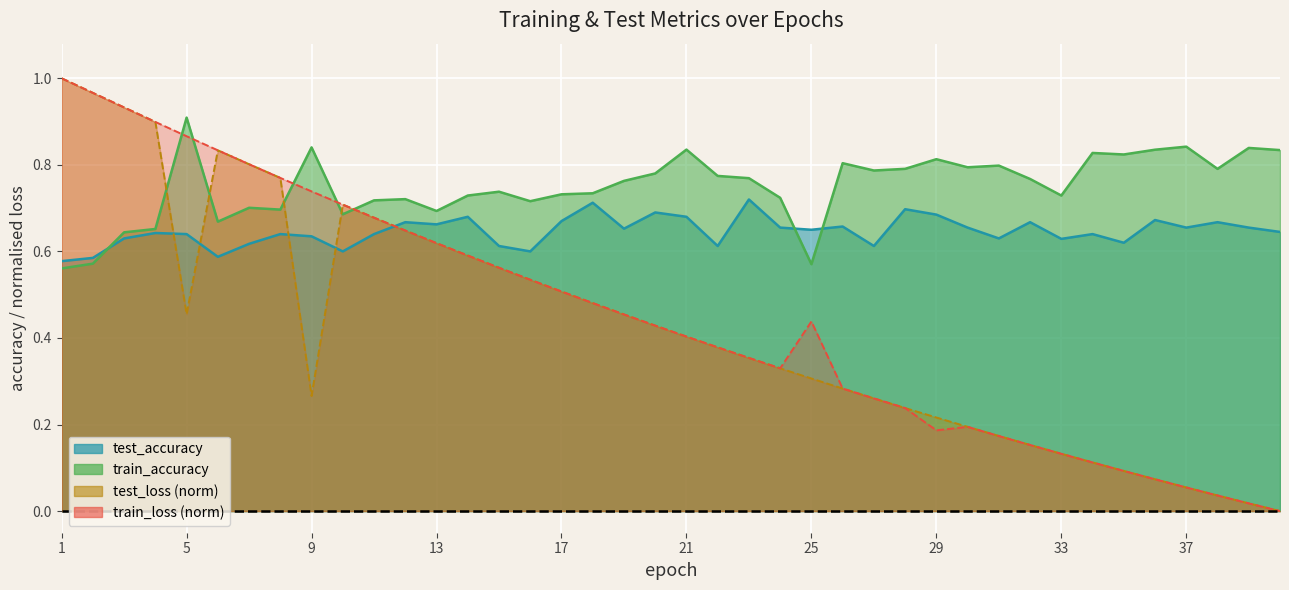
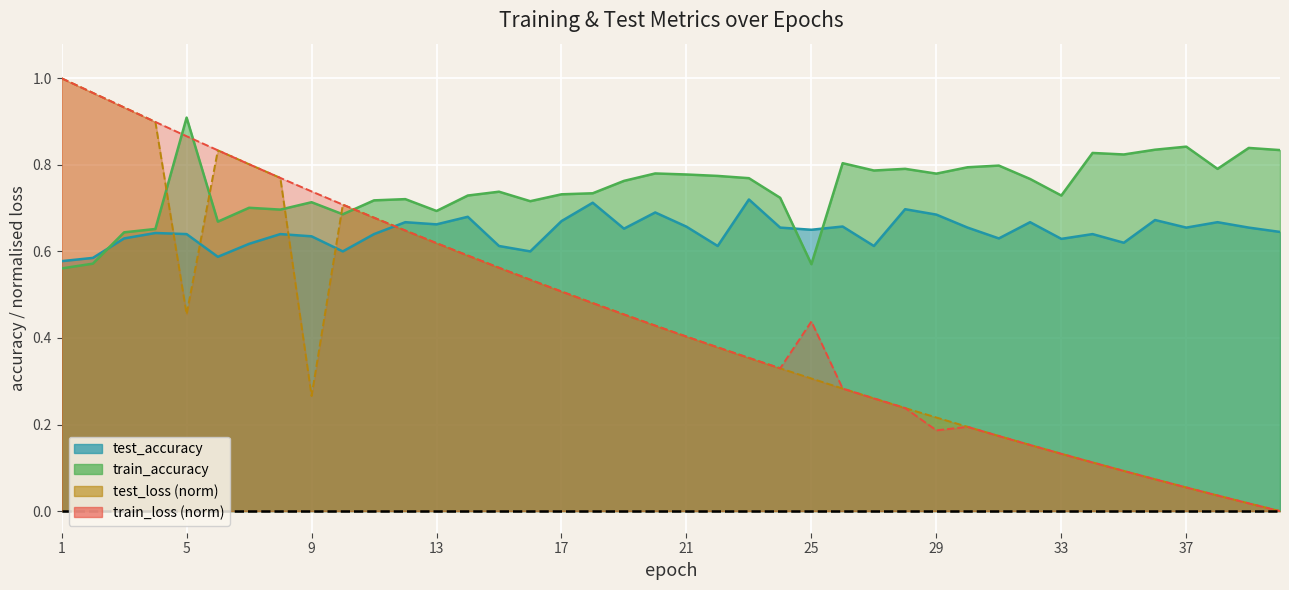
train_accuracy, 9: 0.84 -> 0.71
test_accuracy, 21: 0.68 -> 0.66
train_accuracy, 21: 0.84 -> 0.78
train_accuracy, 29: 0.81 -> 0.78
